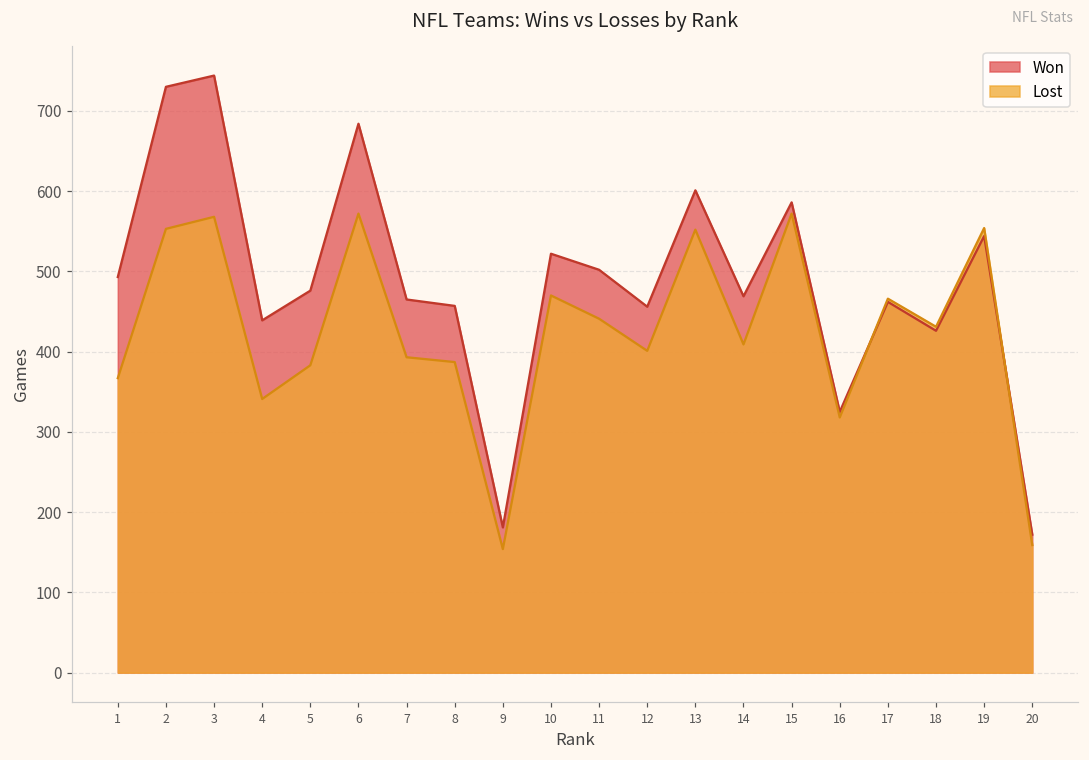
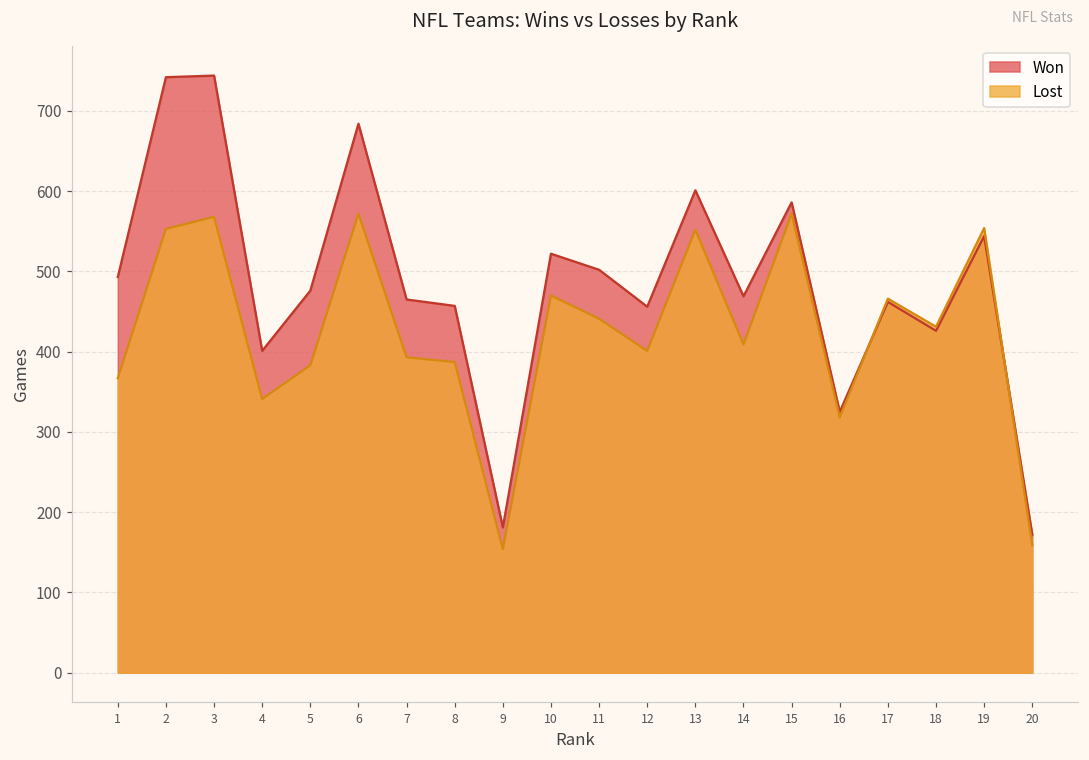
Won, 2: 730 -> 740
Won, 4: 440 -> 400
